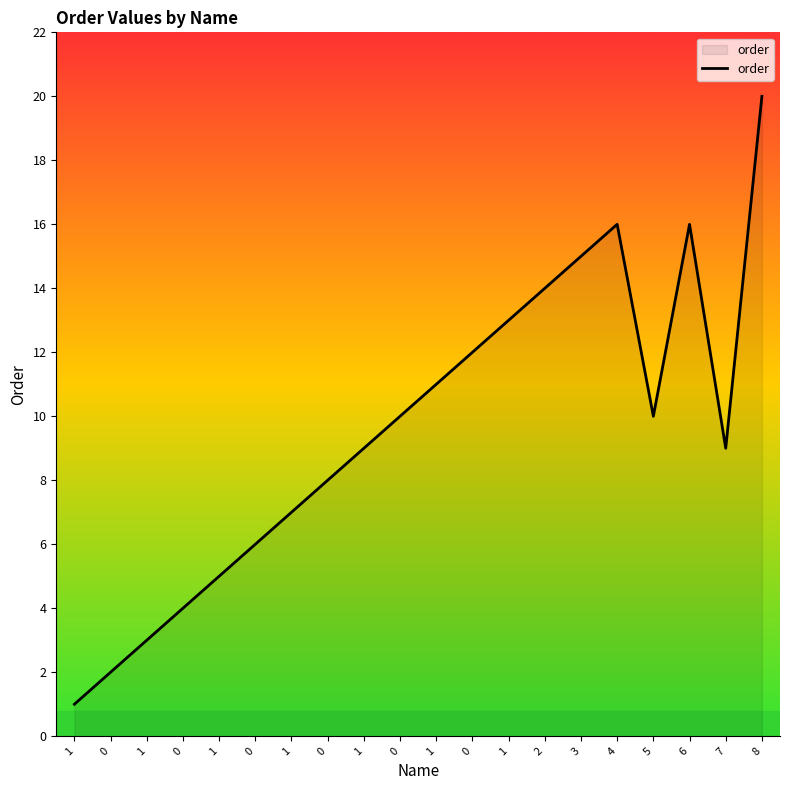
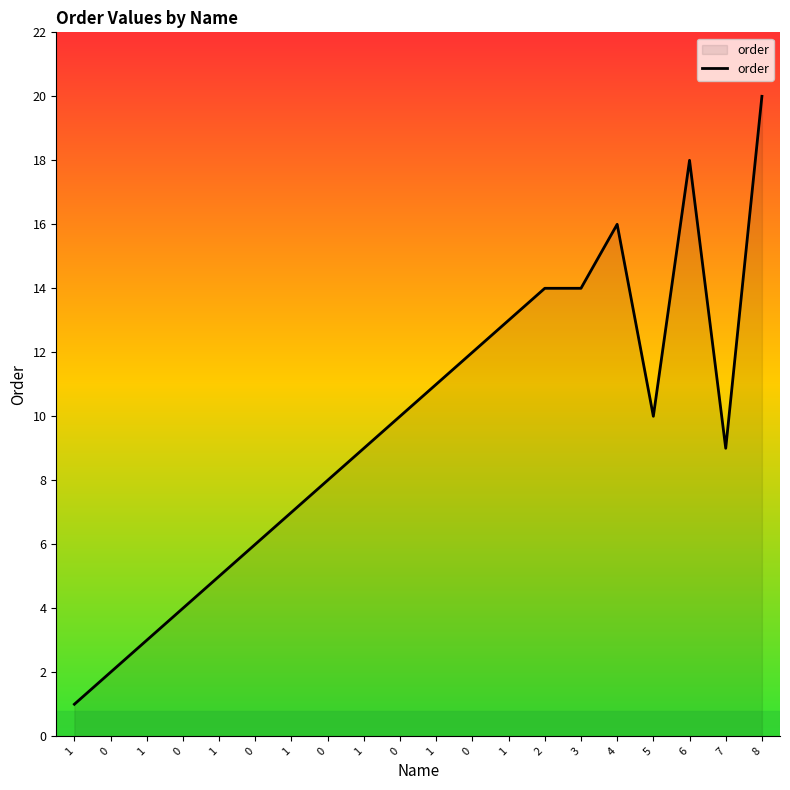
3: 15 -> 14
6: 16 -> 18
